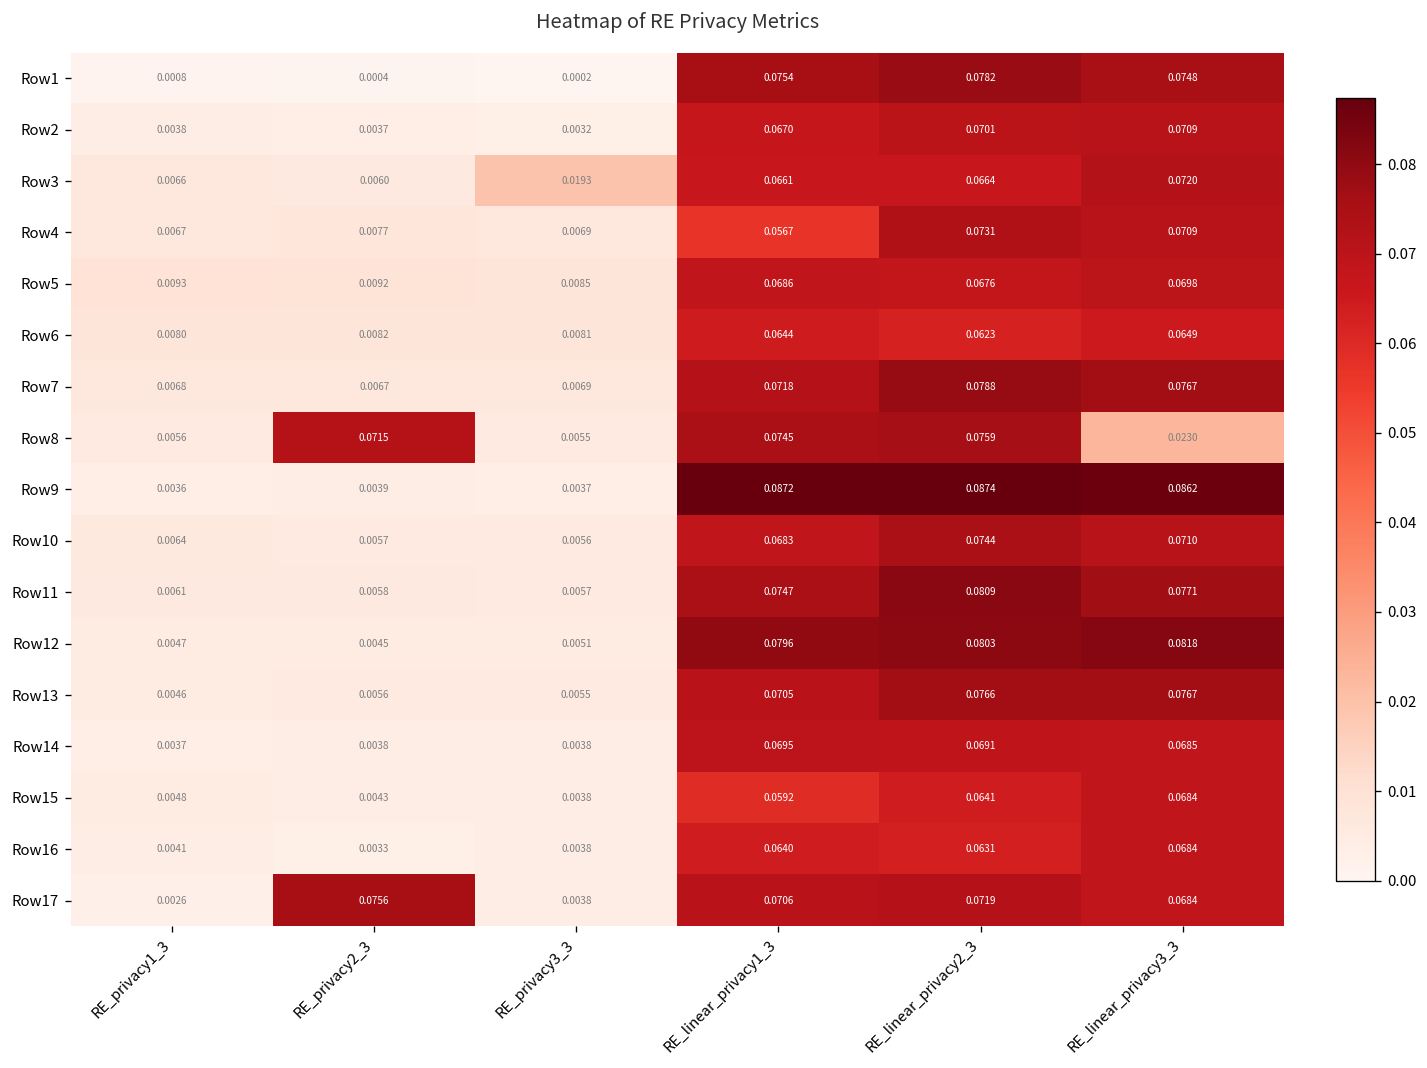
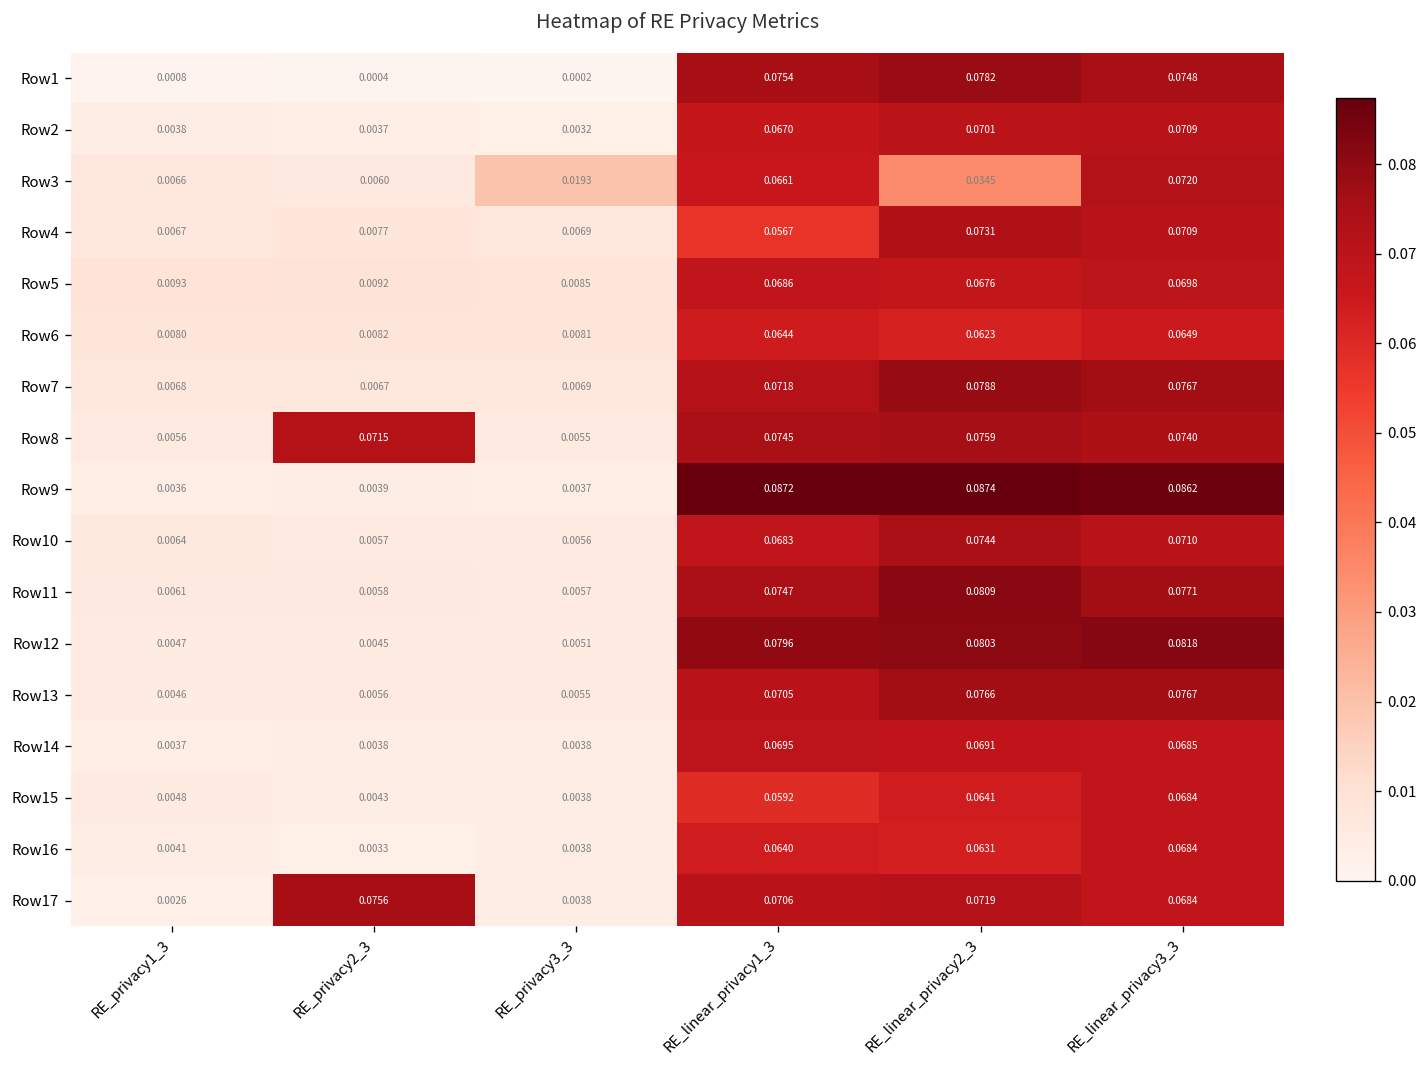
Row3, RE_linear_privacy2_3: 0.0664 -> 0.0345
Row8, RE_linear_privacy3_3: 0.0230 -> 0.0740
